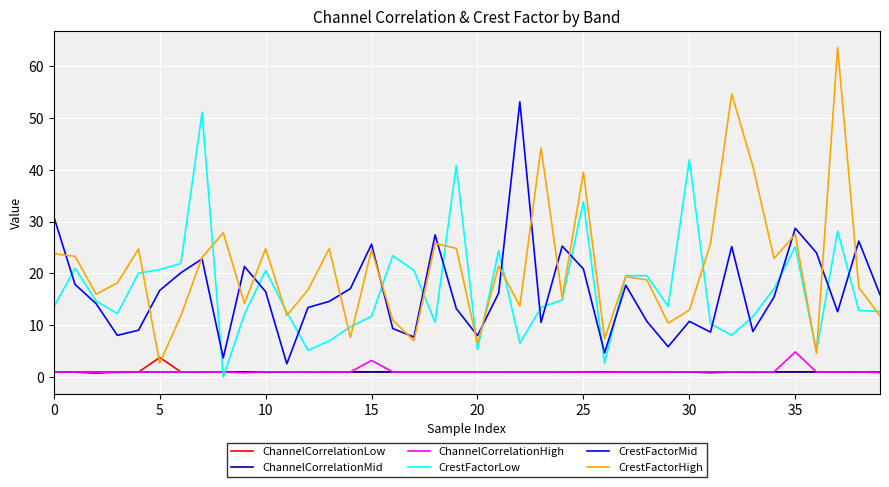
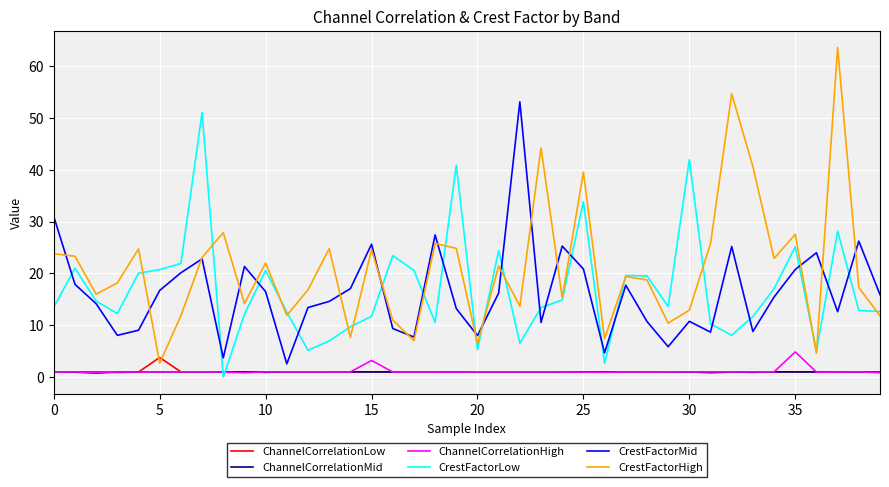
CrestFactorHigh, 10: 25 -> 22
CrestFactorMid, 35: 29 -> 21
